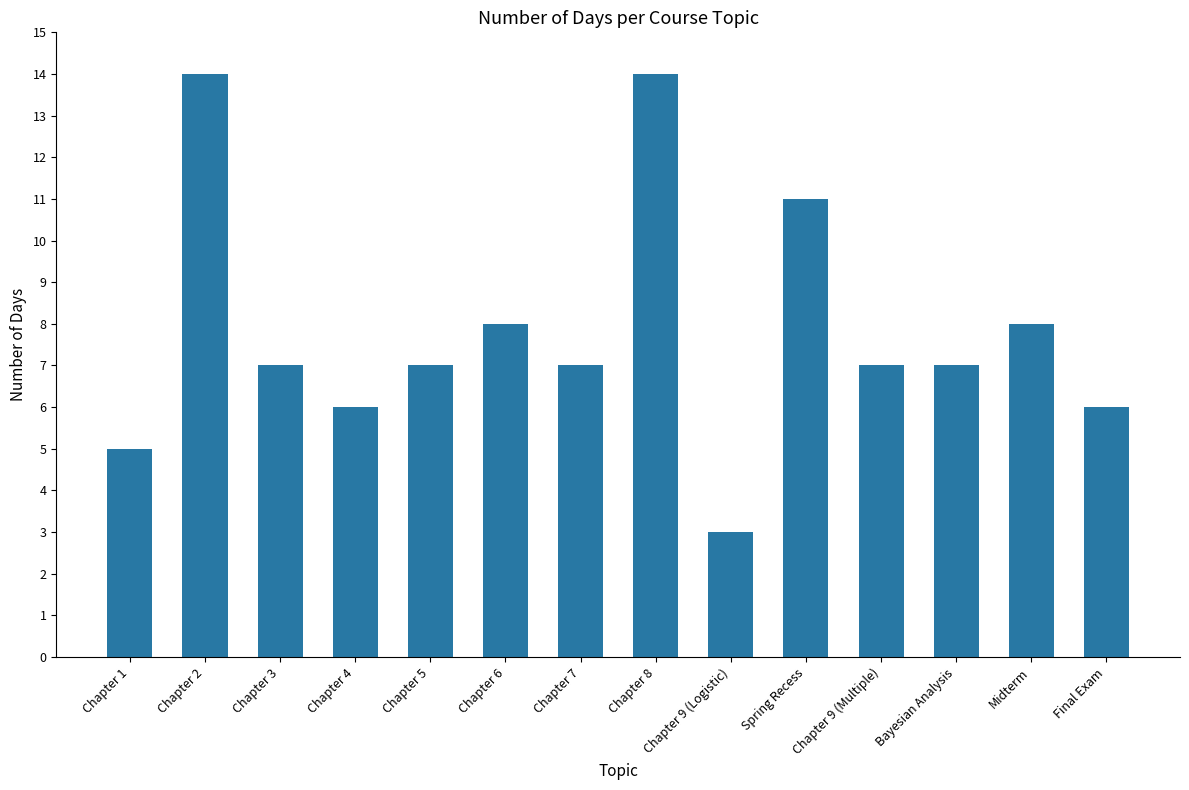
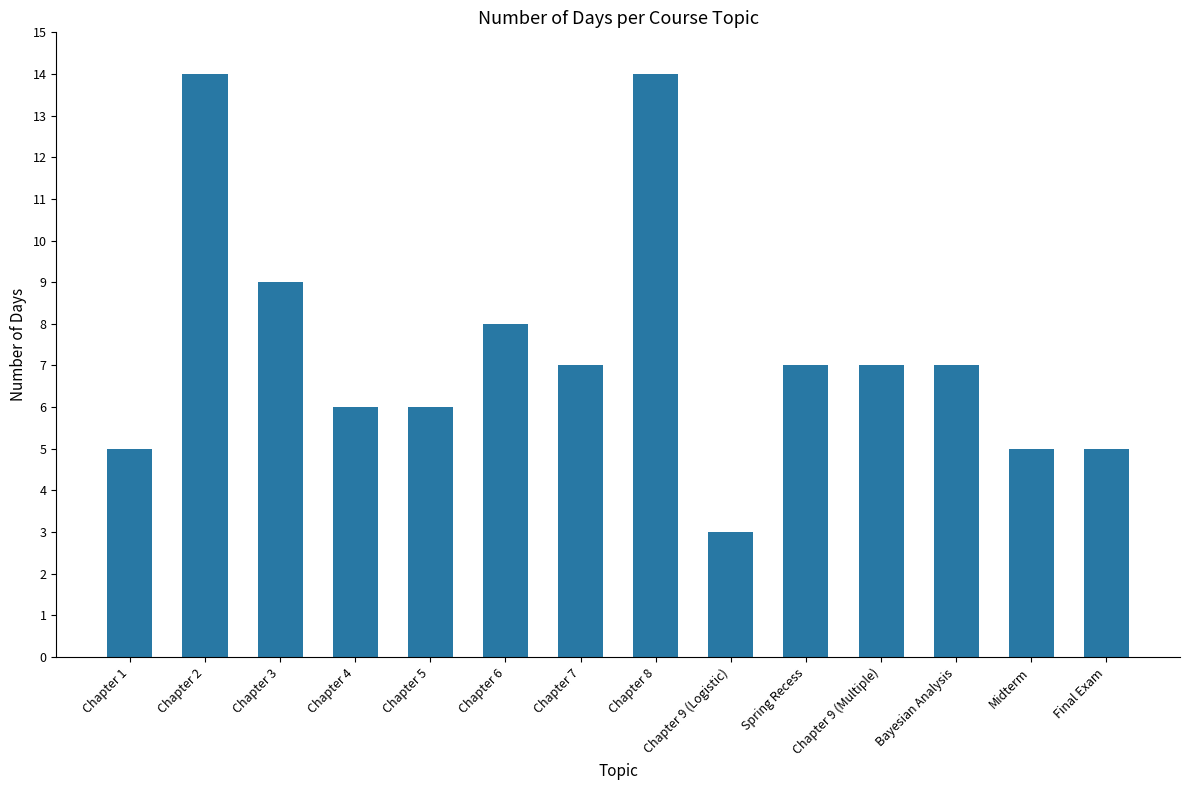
Chapter 3: 7 -> 9
Chapter 5: 7 -> 6
Spring Recess: 11 -> 7
Midterm: 8 -> 5
Final Exam: 6 -> 5
